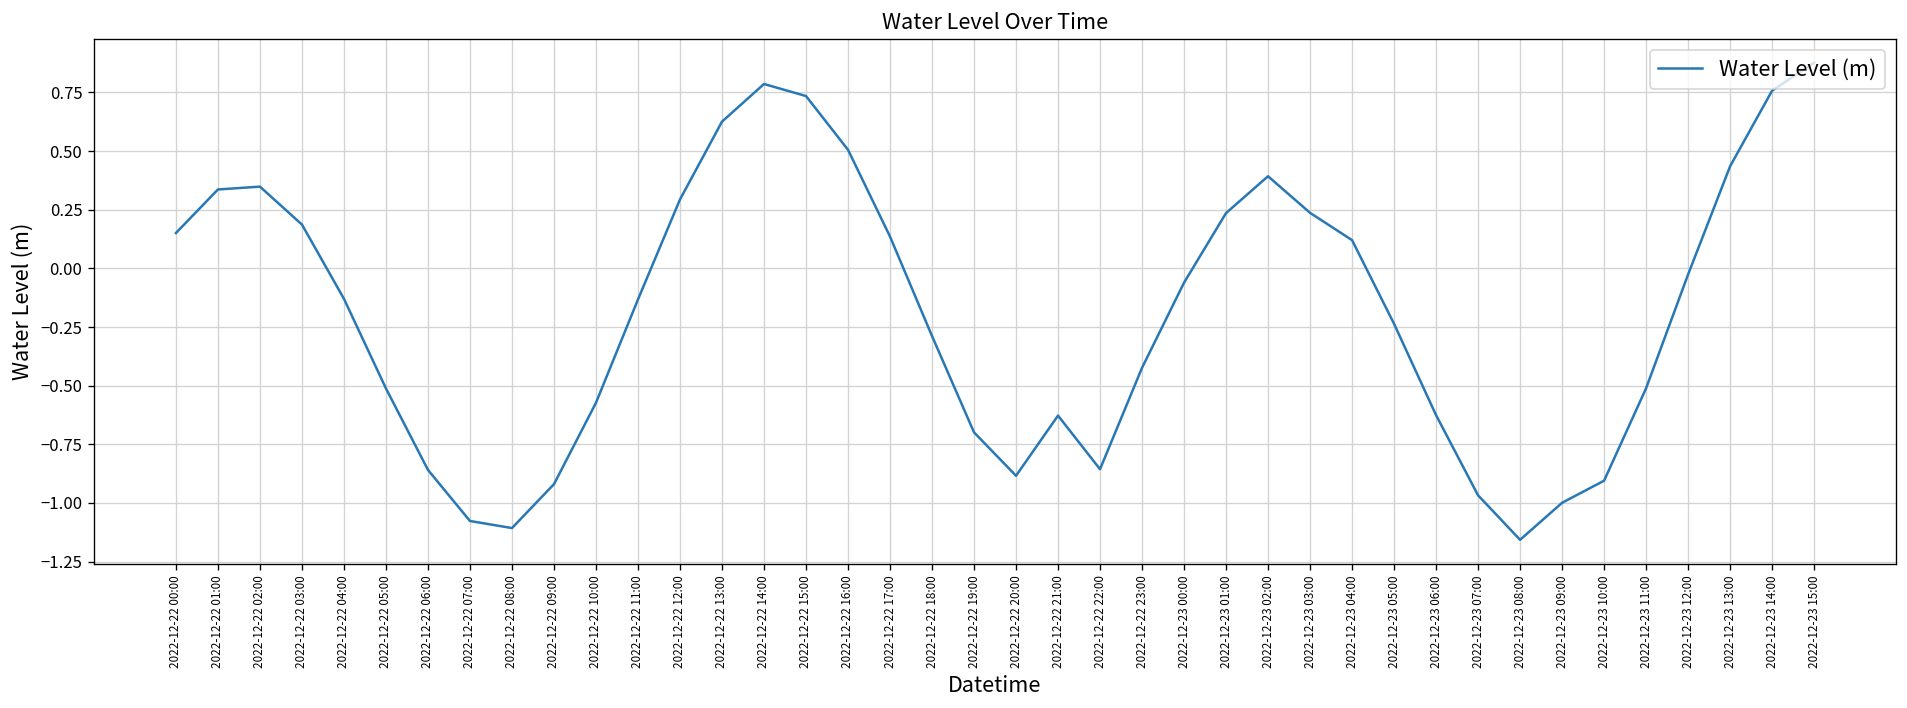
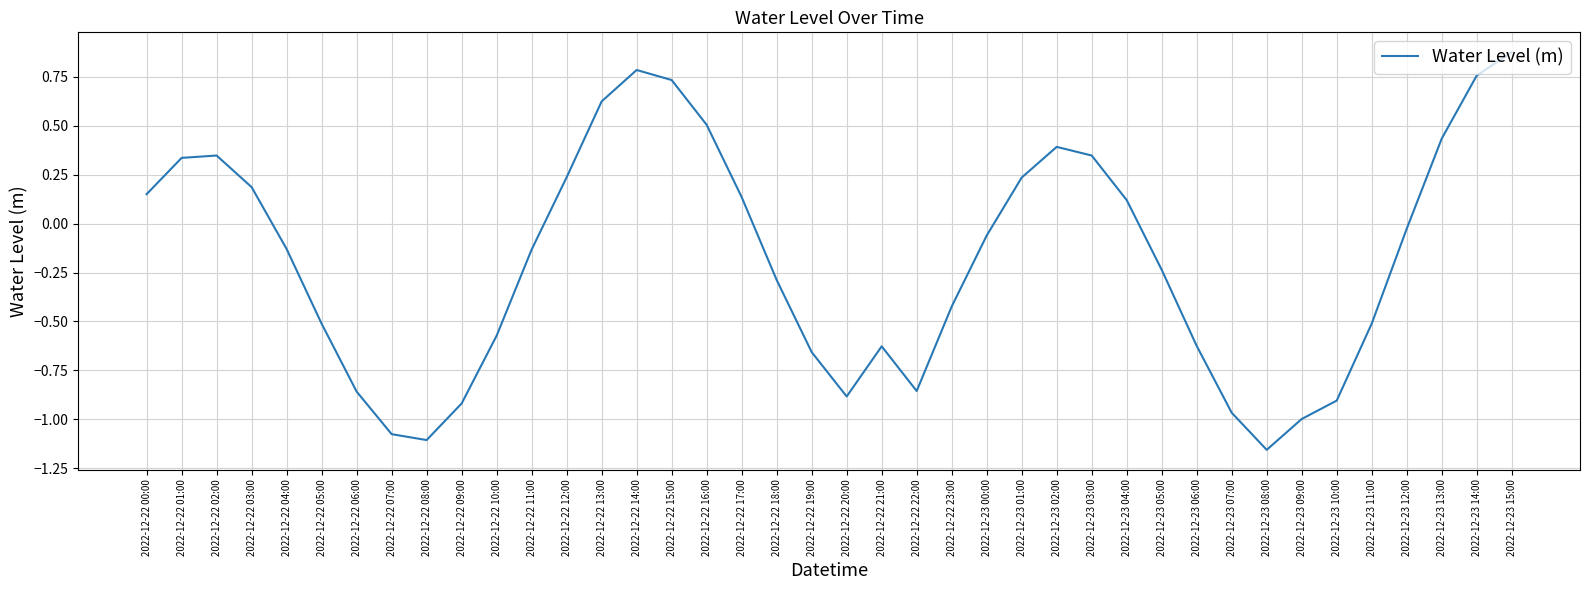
2022-12-22 12:00: 0.29 -> 0.24
2022-12-22 19:00: -0.70 -> -0.66
2022-12-23 03:00: 0.24 -> 0.35
